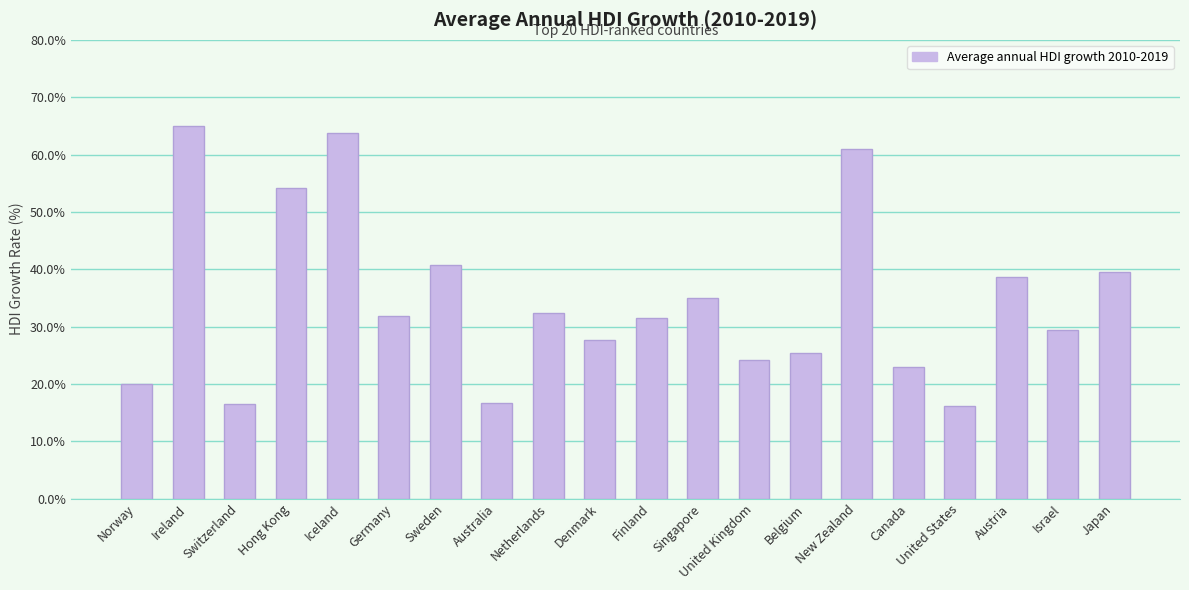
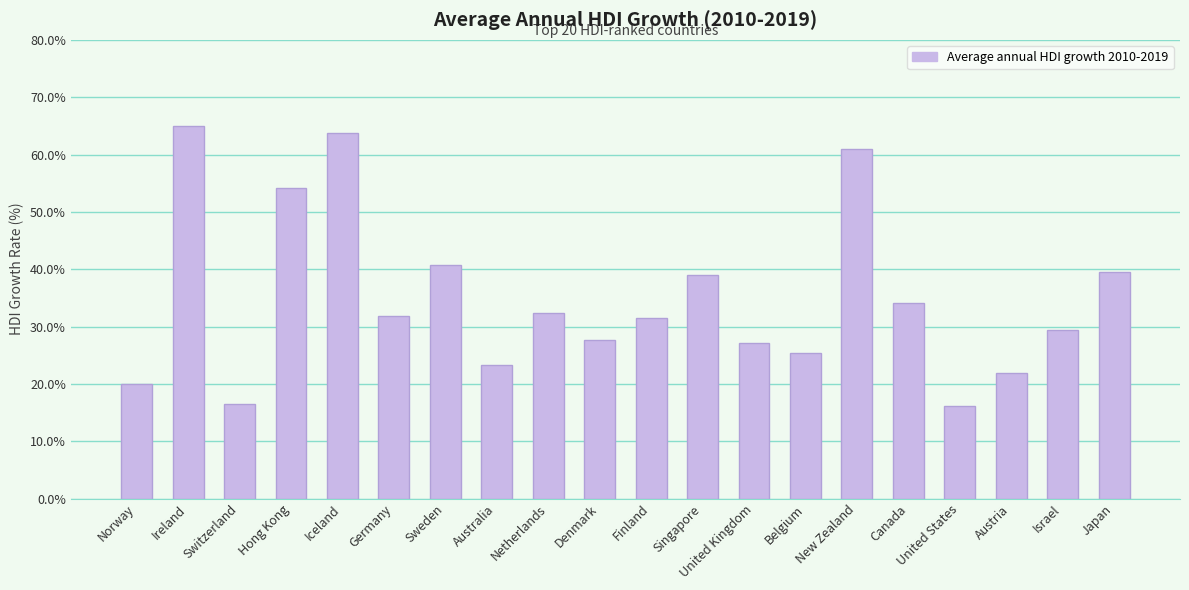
Australia: 17% -> 23%
Singapore: 35% -> 39%
United Kingdom: 24% -> 27%
Canada: 23% -> 34%
Austria: 39% -> 22%
